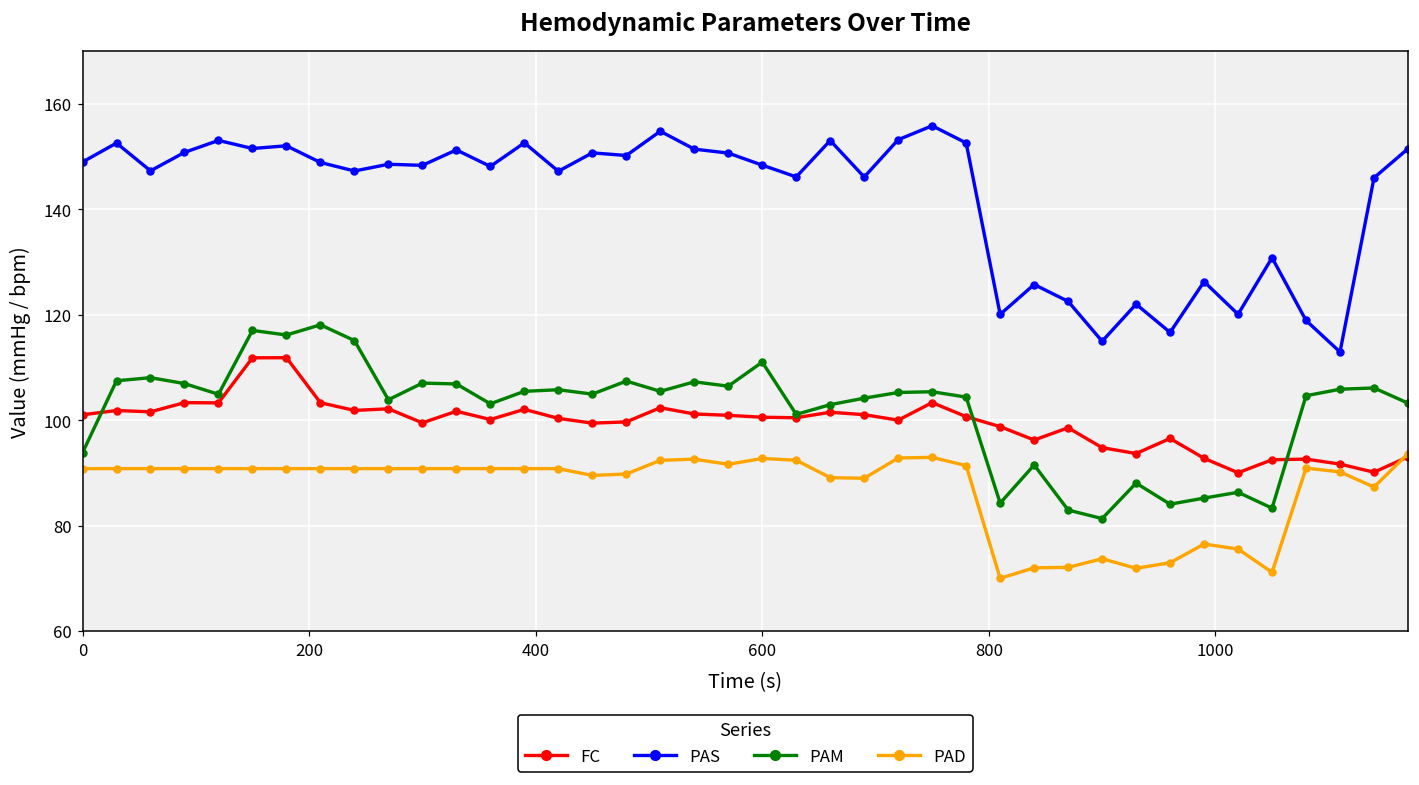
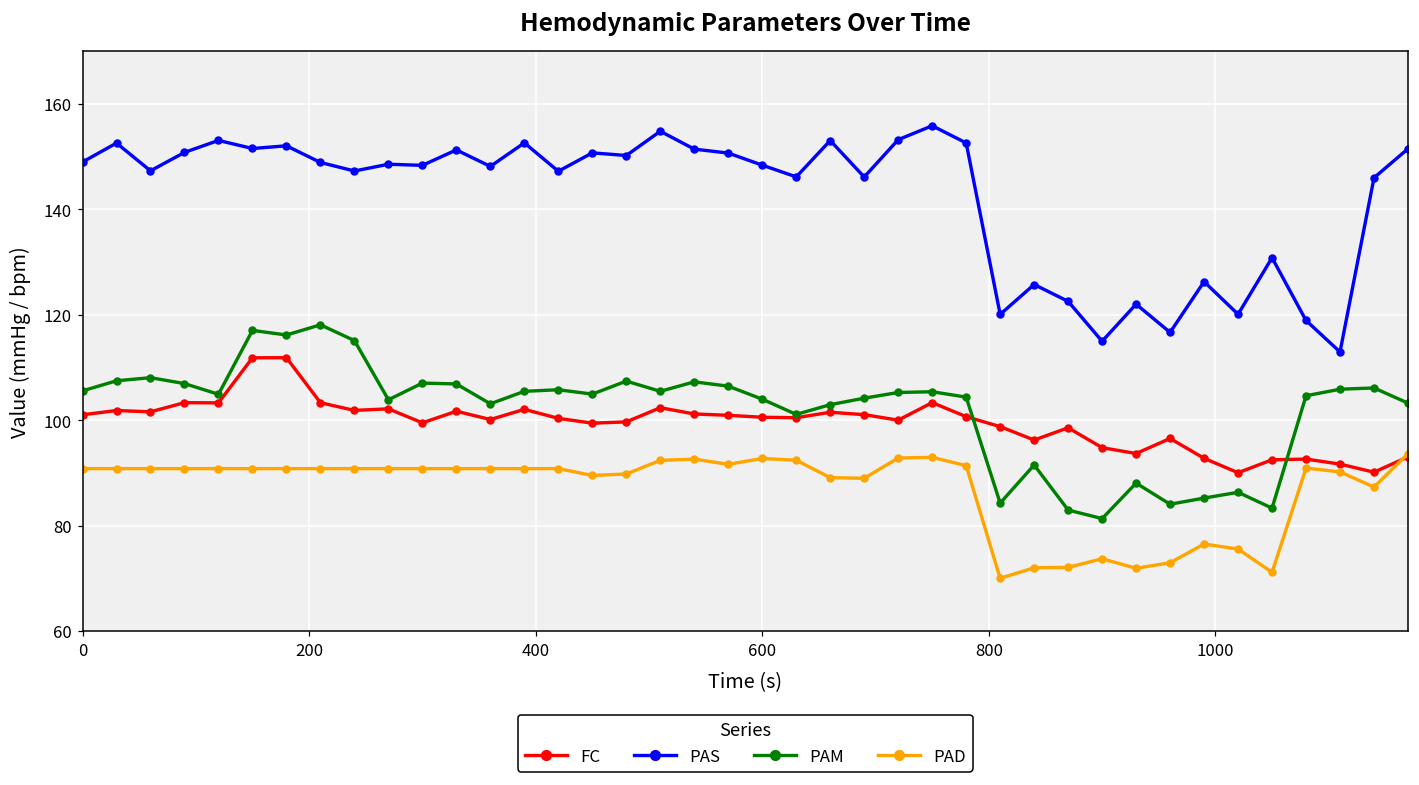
PAM, 0: 94 -> 106
PAM, 600: 111 -> 104
